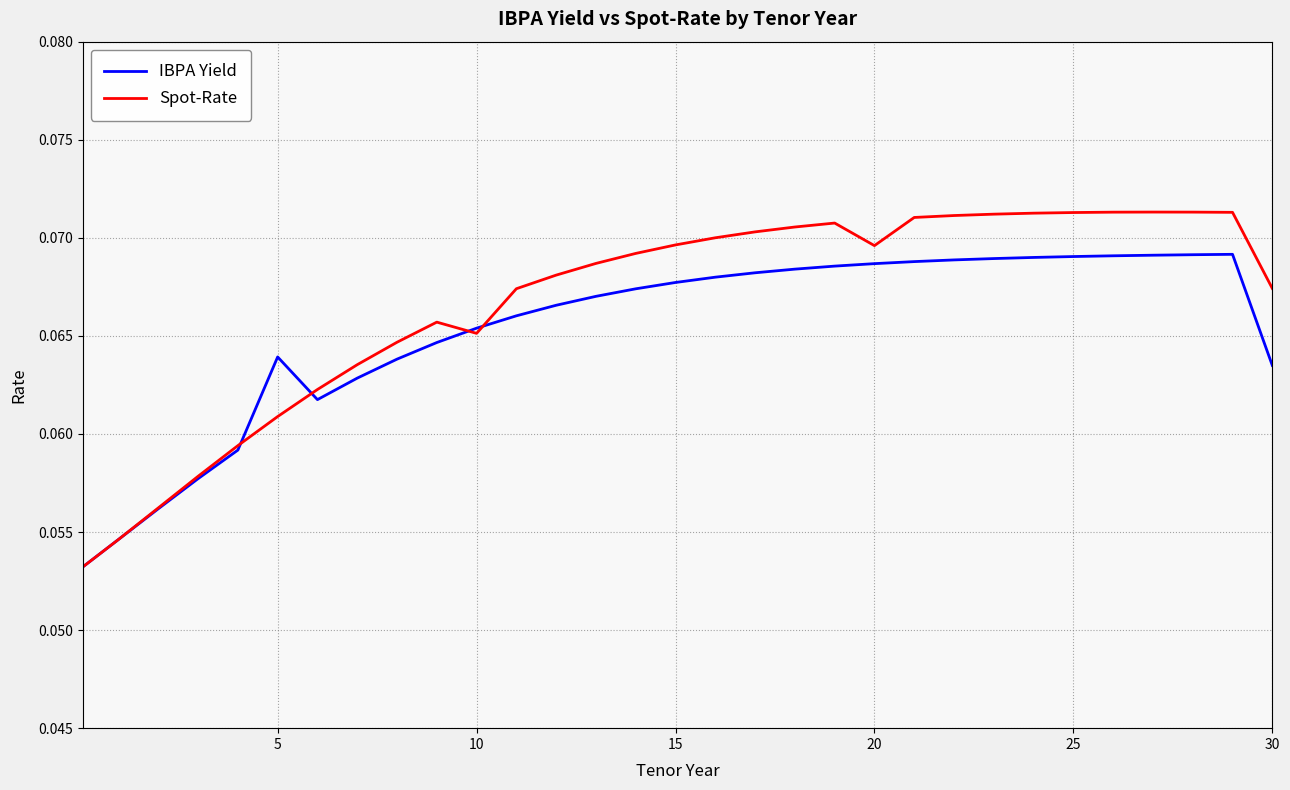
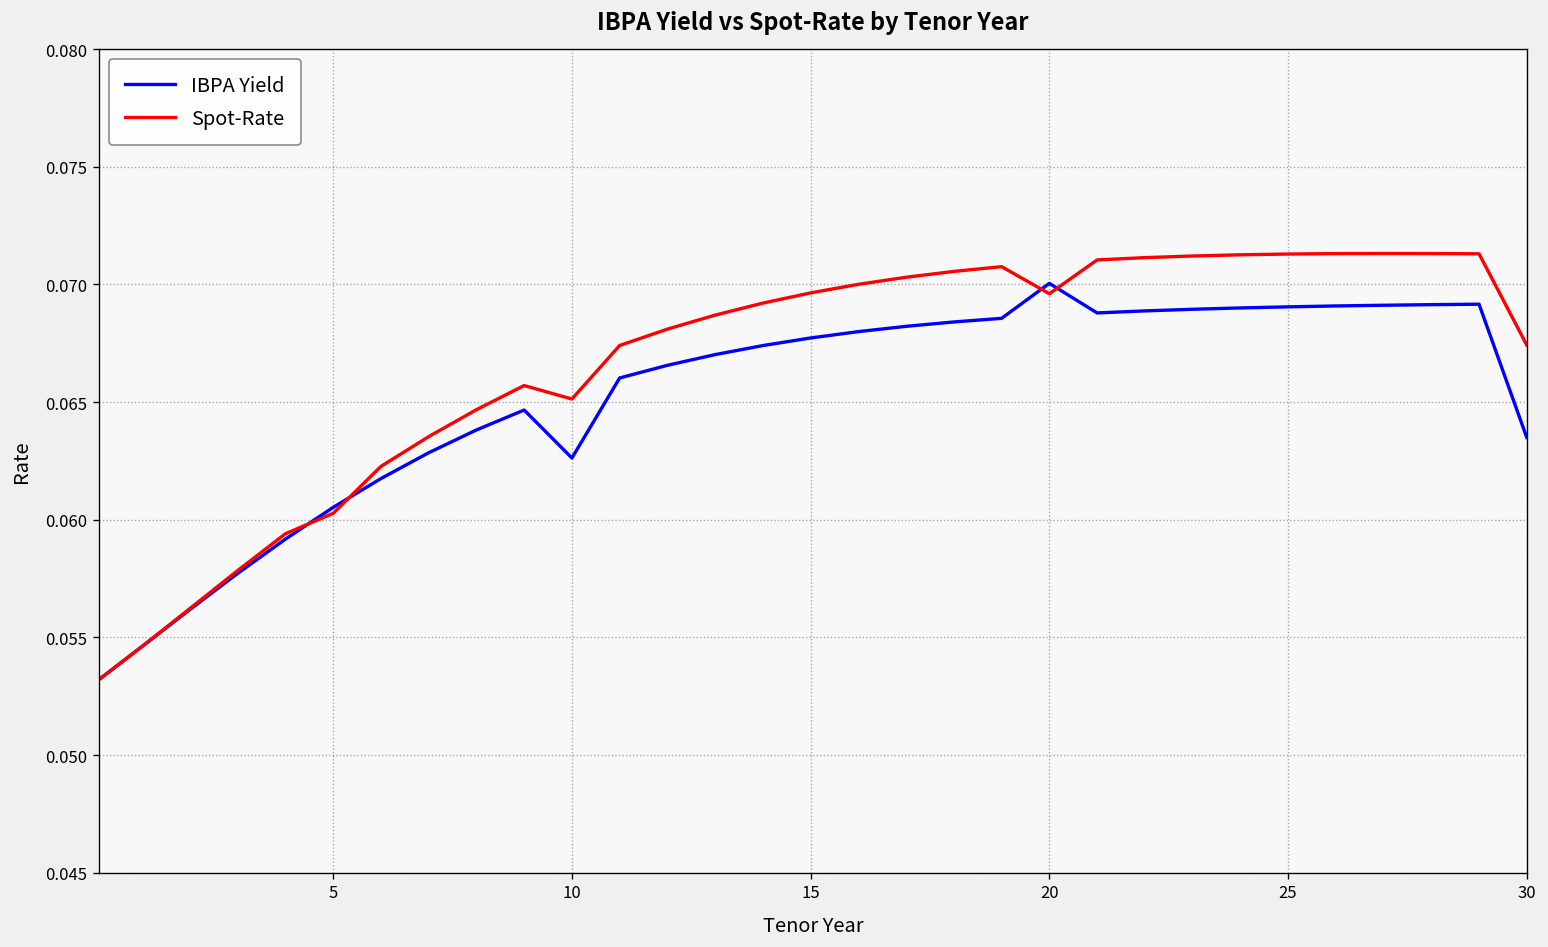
IBPA Yield, 5: 0.0639 -> 0.0605
Spot-Rate, 5: 0.0609 -> 0.0603
IBPA Yield, 10: 0.0654 -> 0.0626
IBPA Yield, 20: 0.0687 -> 0.0700
